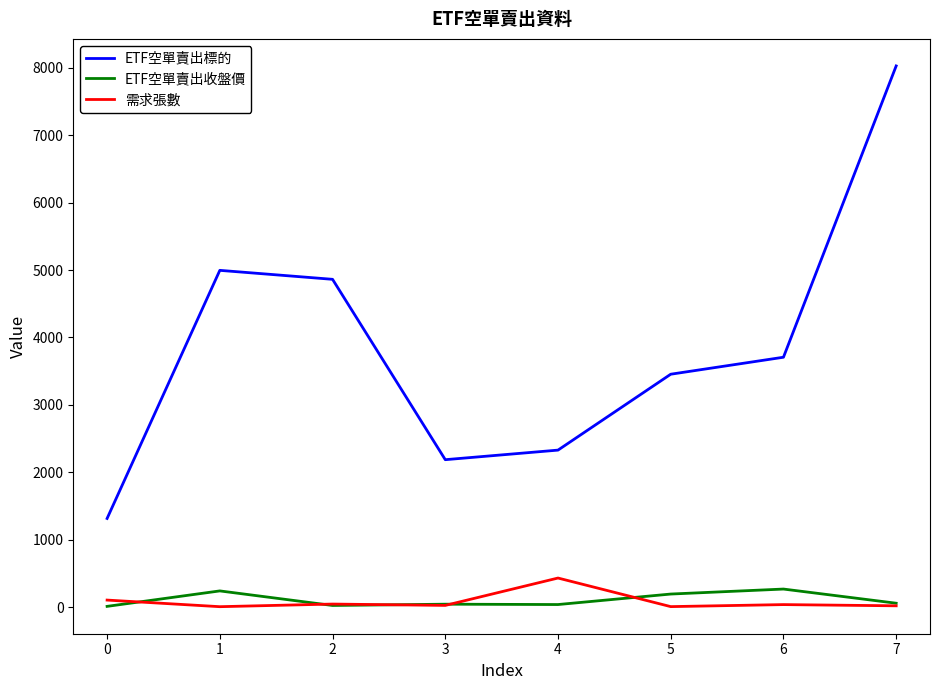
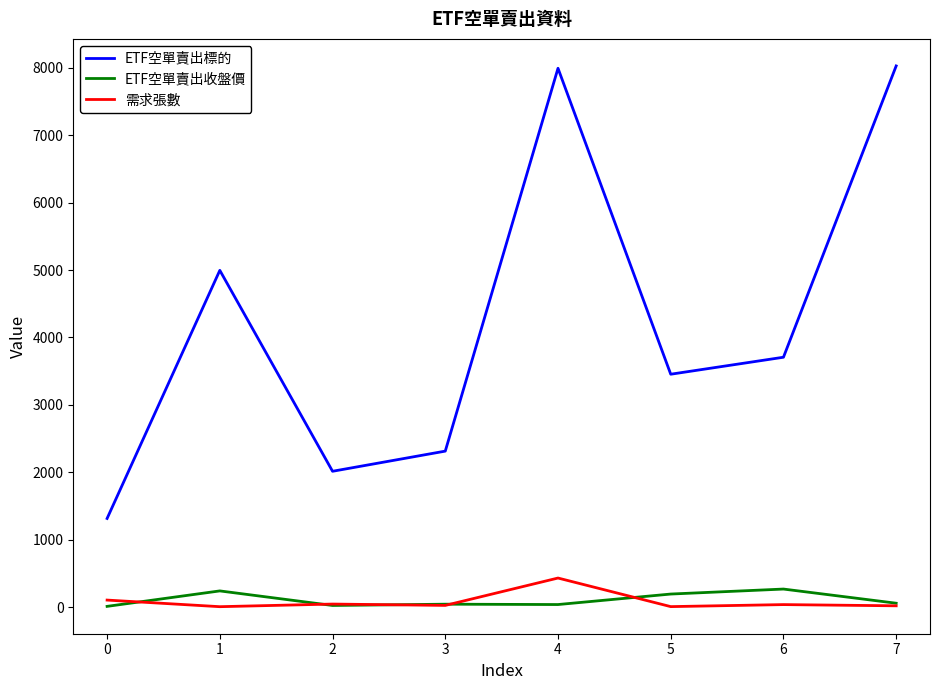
ETF空單賣出標的, 2: 4900 -> 2000
ETF空單賣出標的, 3: 2200 -> 2300
ETF空單賣出標的, 4: 2300 -> 8000
